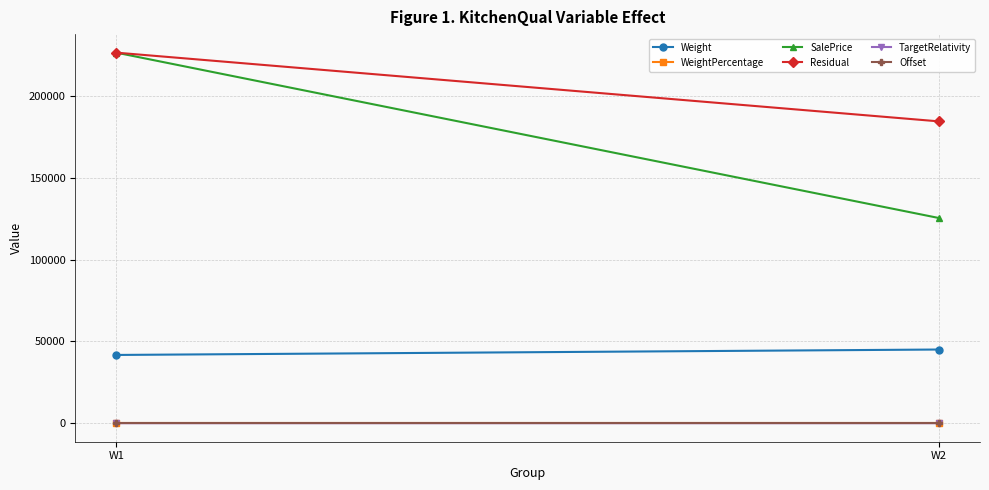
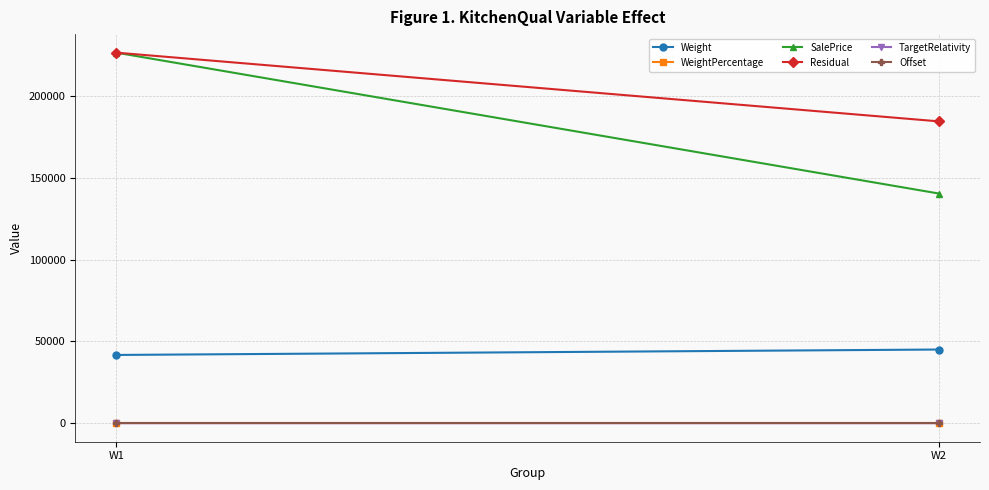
SalePrice, W2: 126000 -> 140000
